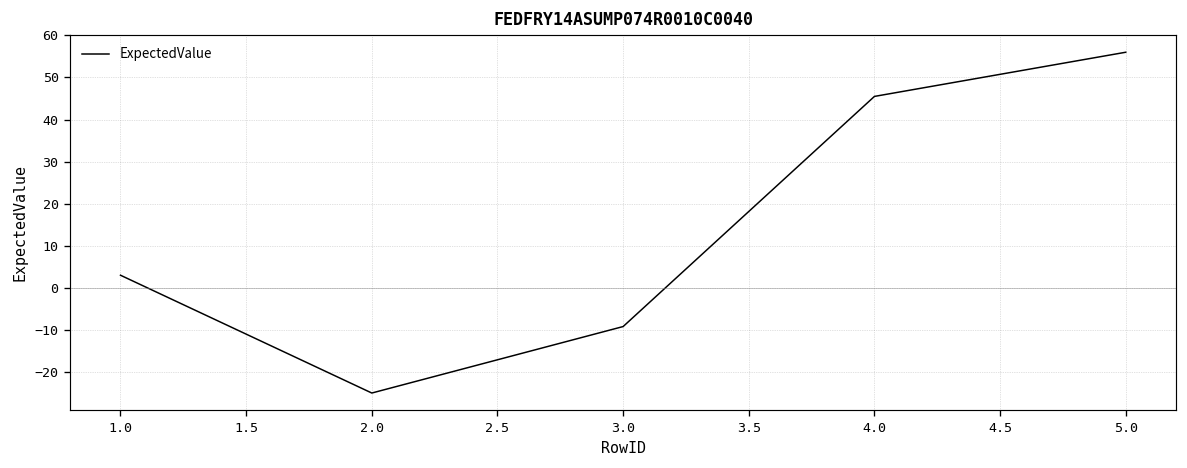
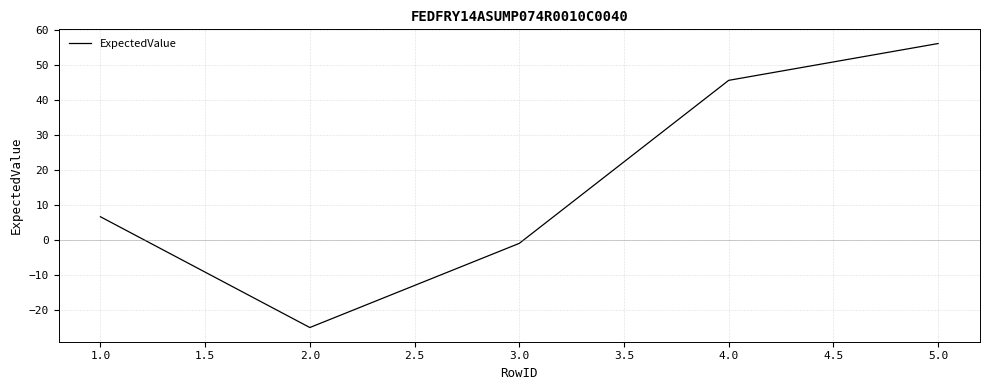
1.0: 3 -> 7
3.0: -9 -> -1
